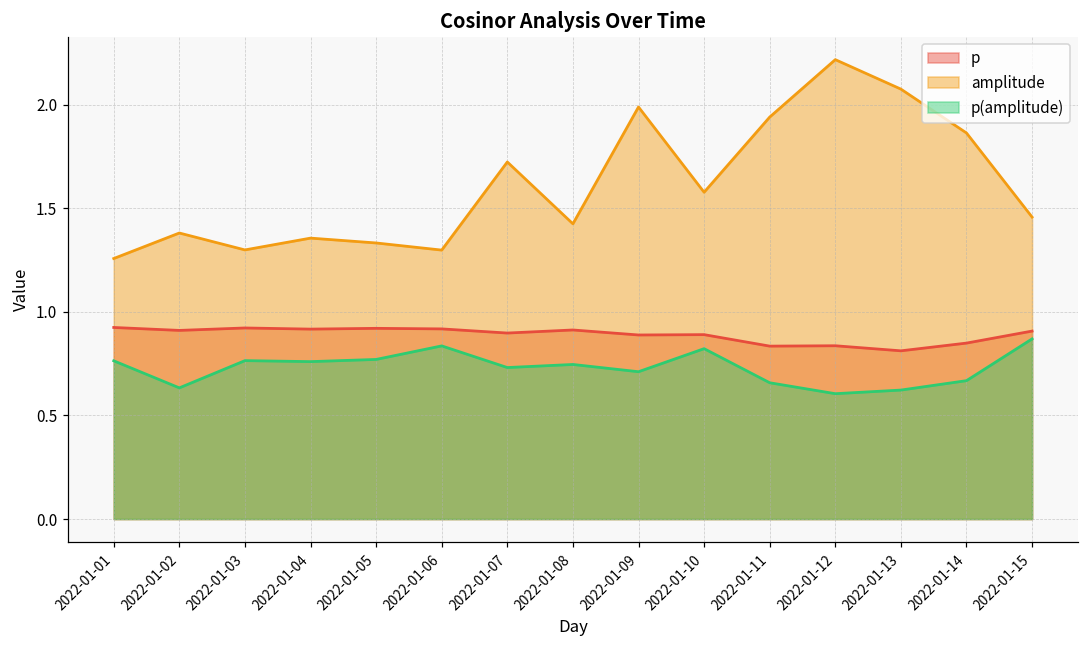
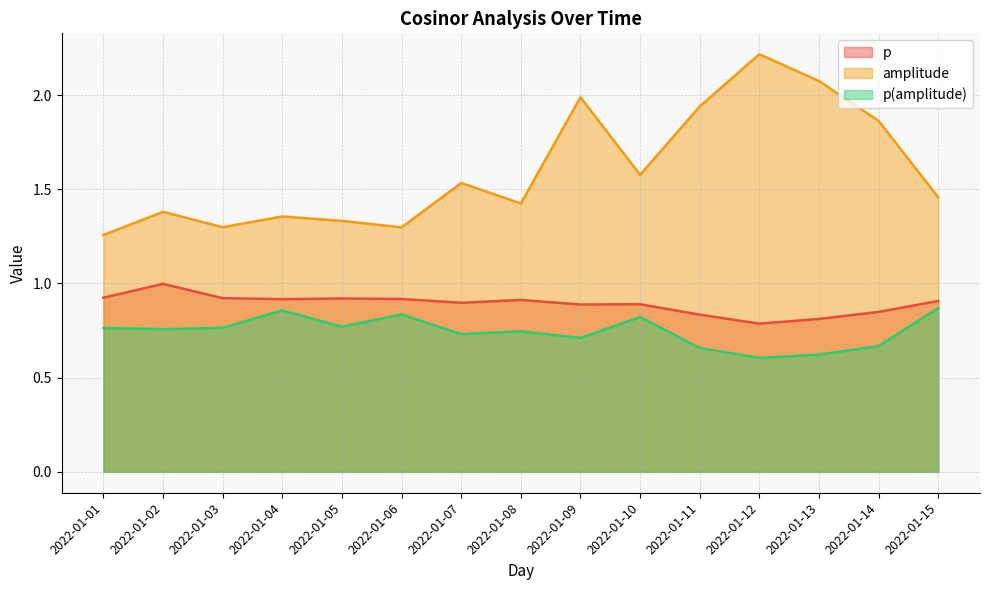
p, 2022-01-02: 0.91 -> 1.00
p(amplitude), 2022-01-02: 0.63 -> 0.76
p(amplitude), 2022-01-04: 0.76 -> 0.86
amplitude, 2022-01-07: 1.72 -> 1.53
p, 2022-01-12: 0.84 -> 0.79
